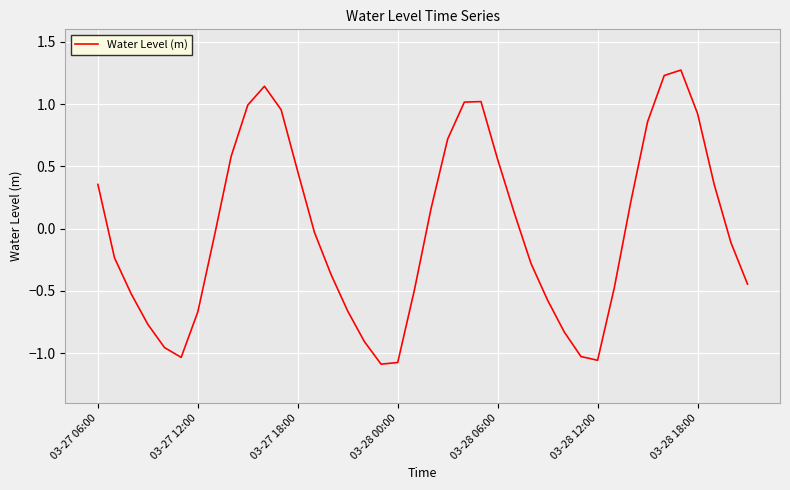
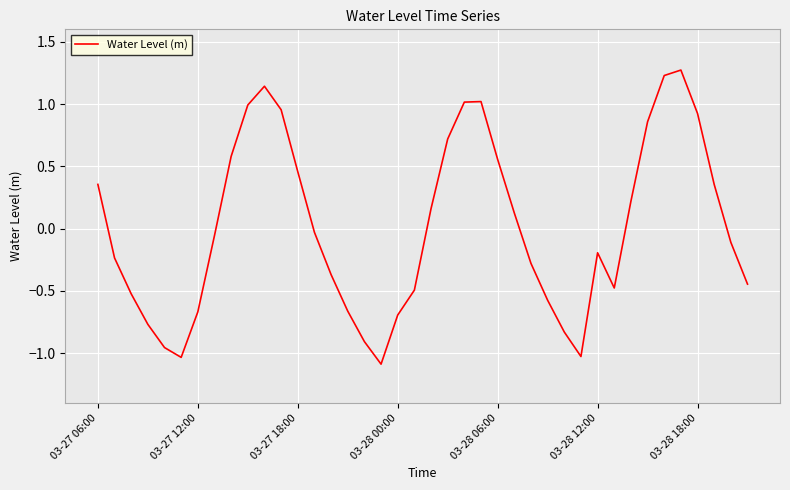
03-28 00:00: -1.07 -> -0.69
03-28 12:00: -1.06 -> -0.19
